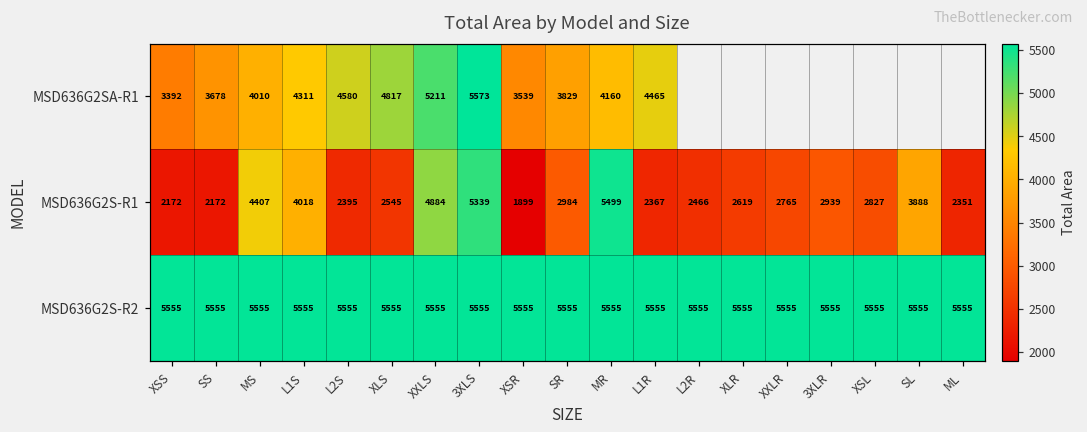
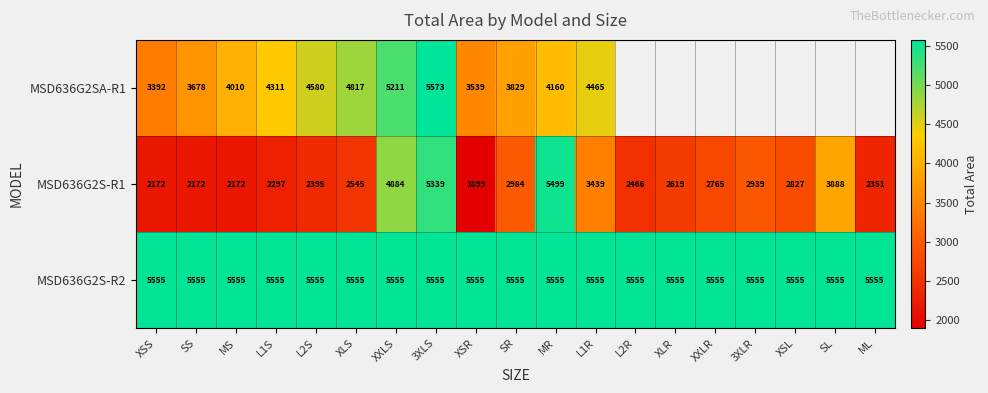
MSD636G2S-R1, MS: 4407 -> 2172
MSD636G2S-R1, L1S: 4018 -> 2297
MSD636G2S-R1, L1R: 2367 -> 3439
